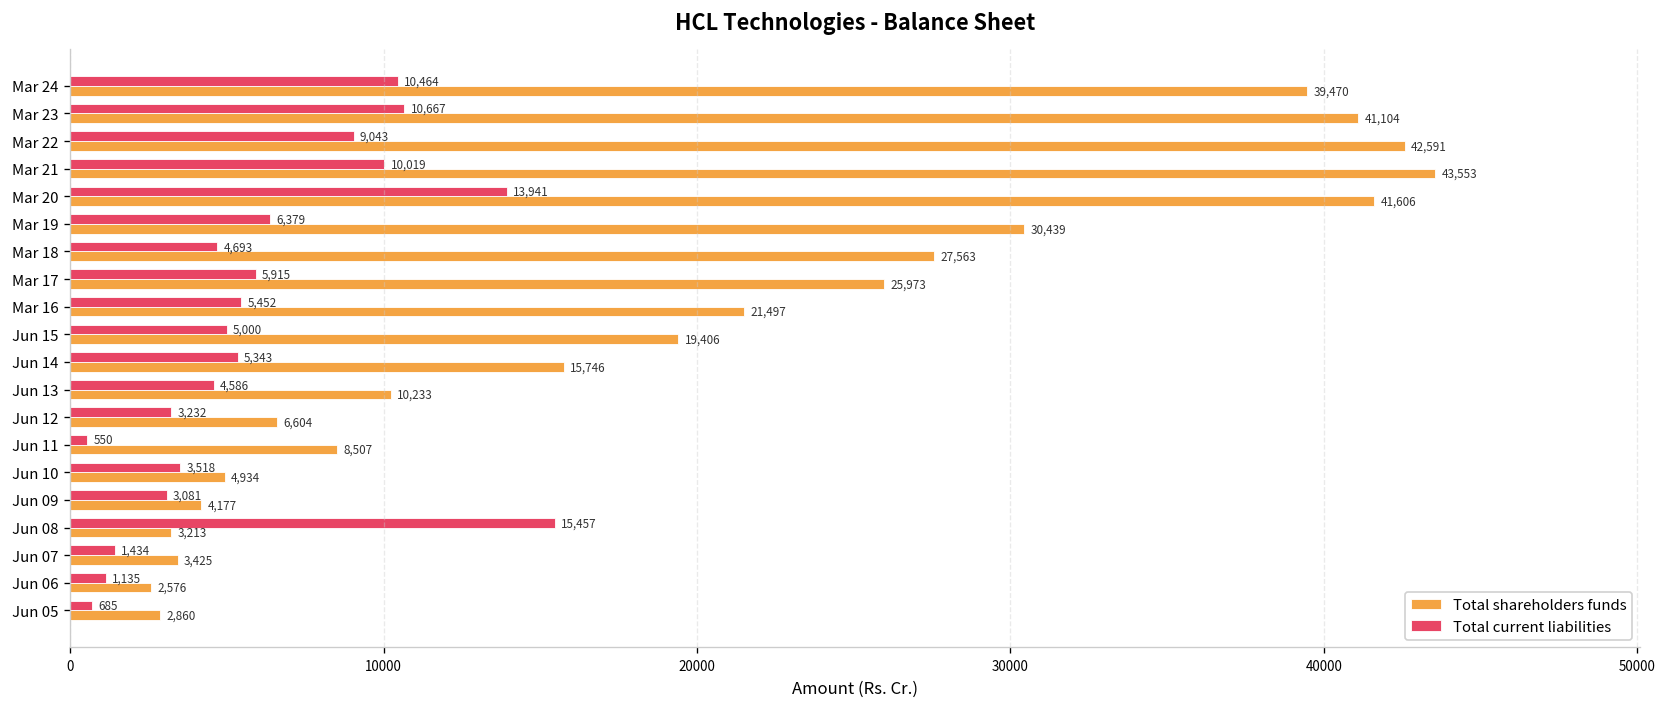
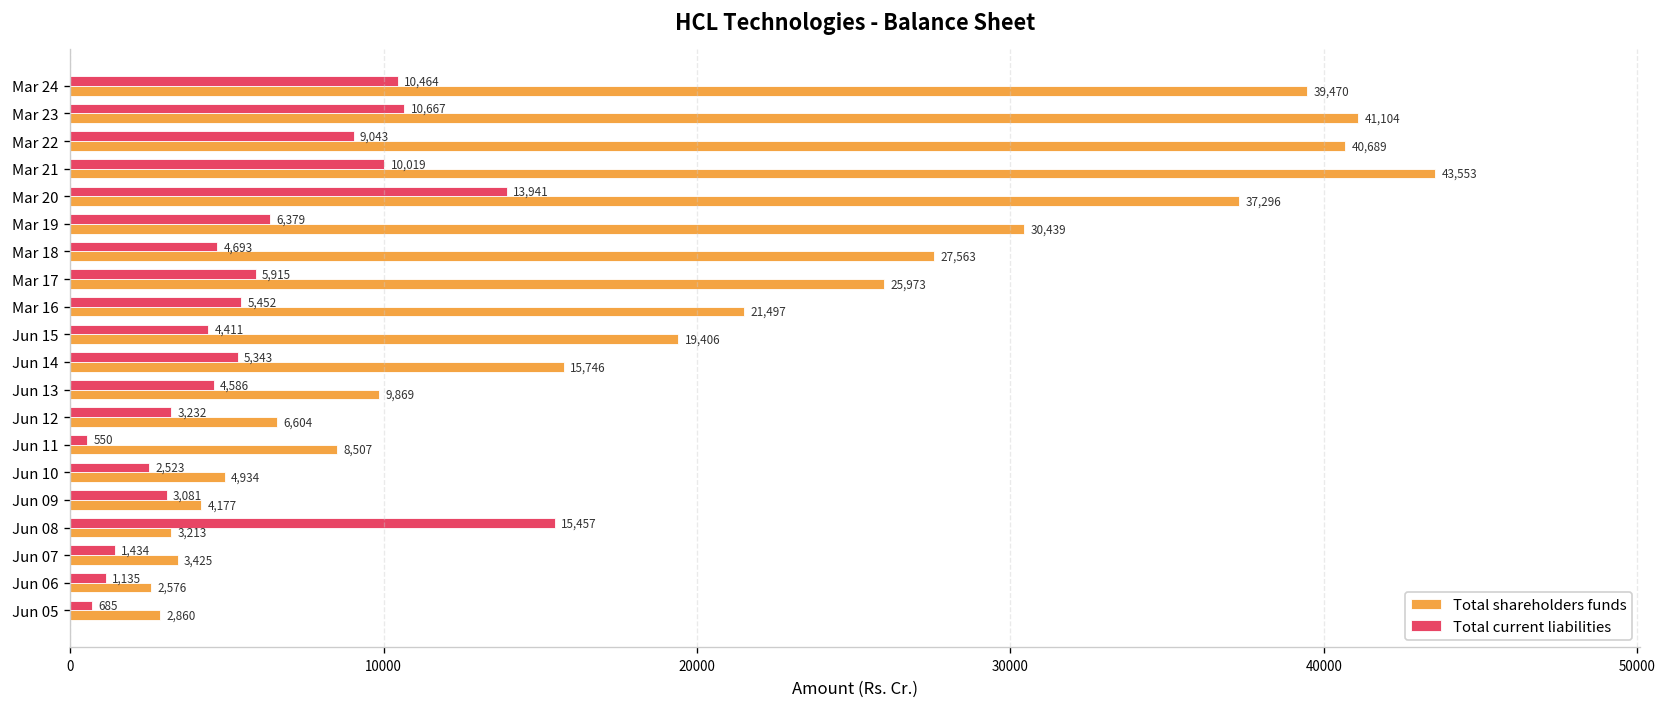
Total shareholders funds, Mar 22: 42,591 -> 40,689
Total shareholders funds, Mar 20: 41,606 -> 37,296
Total current liabilities, Jun 15: 5,000 -> 4,411
Total shareholders funds, Jun 13: 10,233 -> 9,869
Total current liabilities, Jun 10: 3,518 -> 2,523
